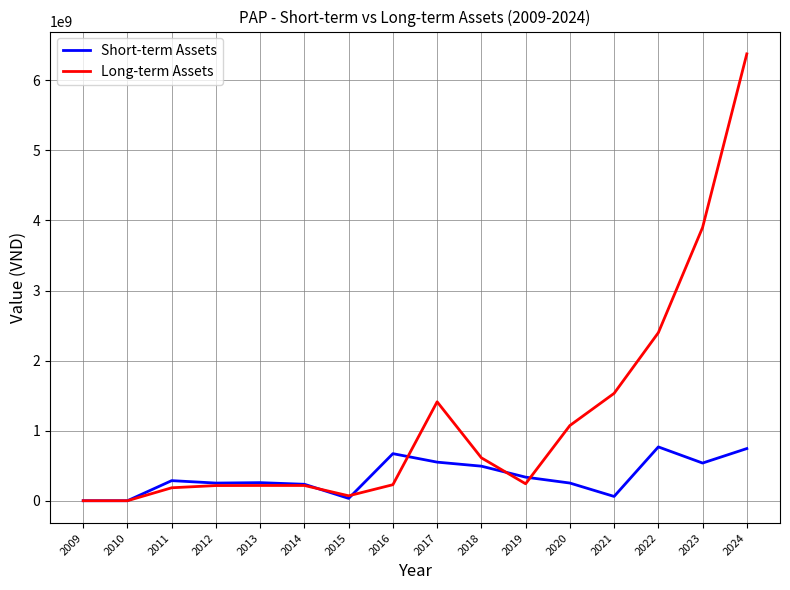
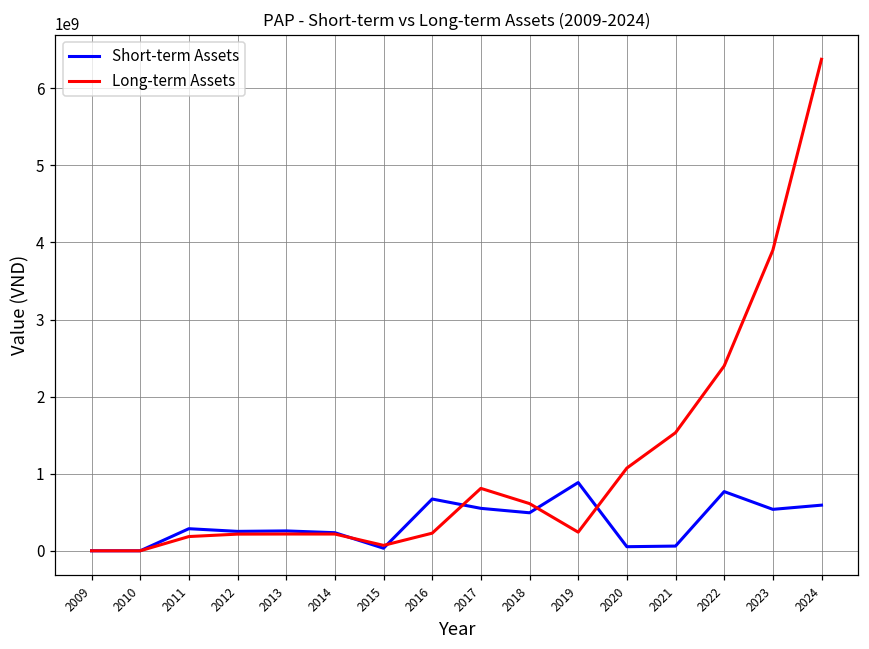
Long-term Assets, 2017: 1400000000 -> 800000000
Short-term Assets, 2019: 300000000 -> 900000000
Short-term Assets, 2020: 300000000 -> 100000000
Short-term Assets, 2024: 700000000 -> 600000000
